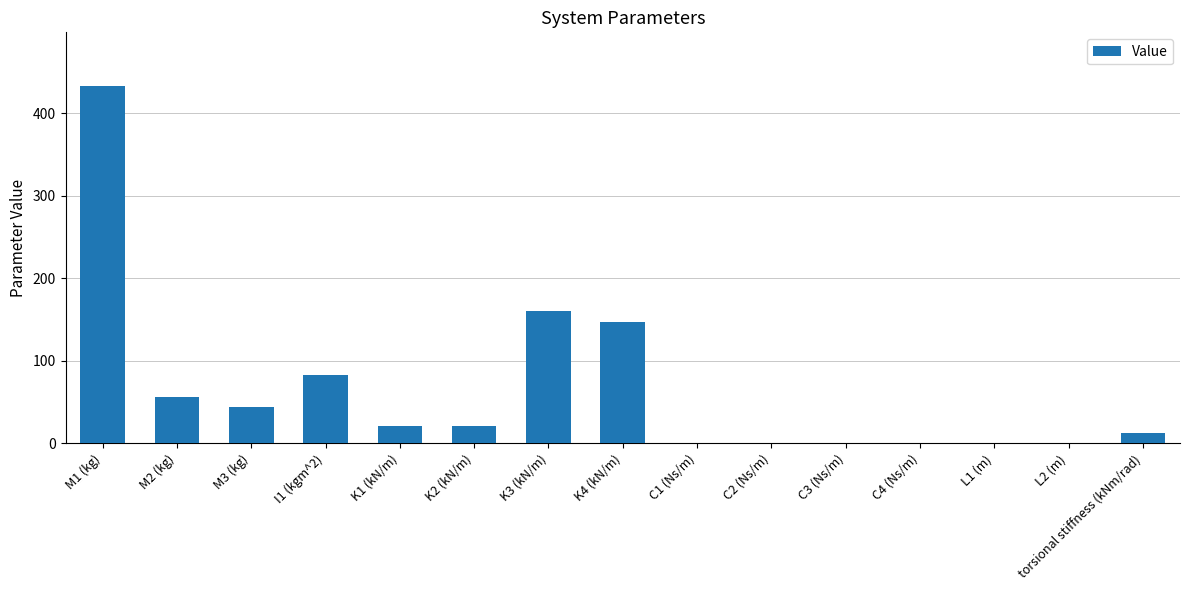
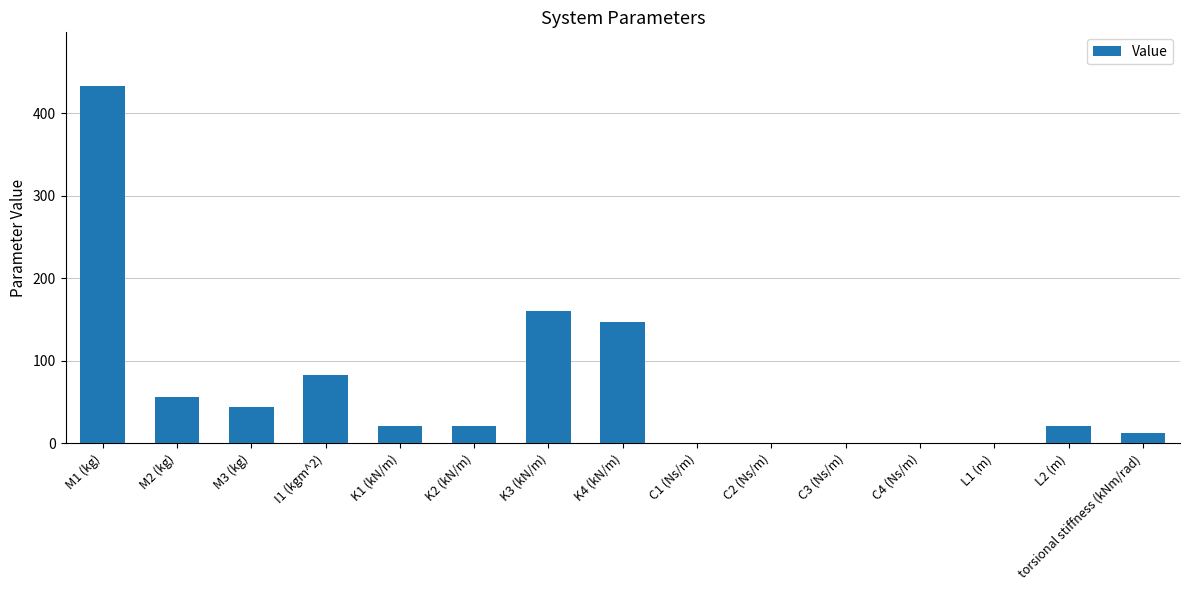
L2 (m): 0 -> 20
